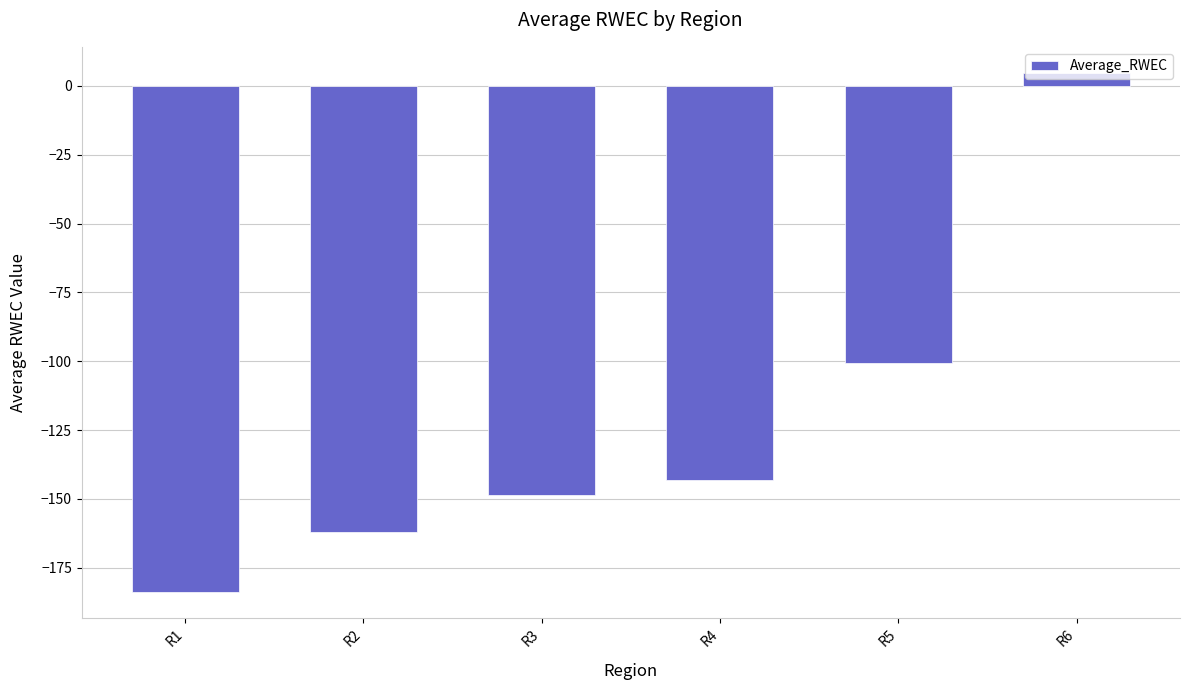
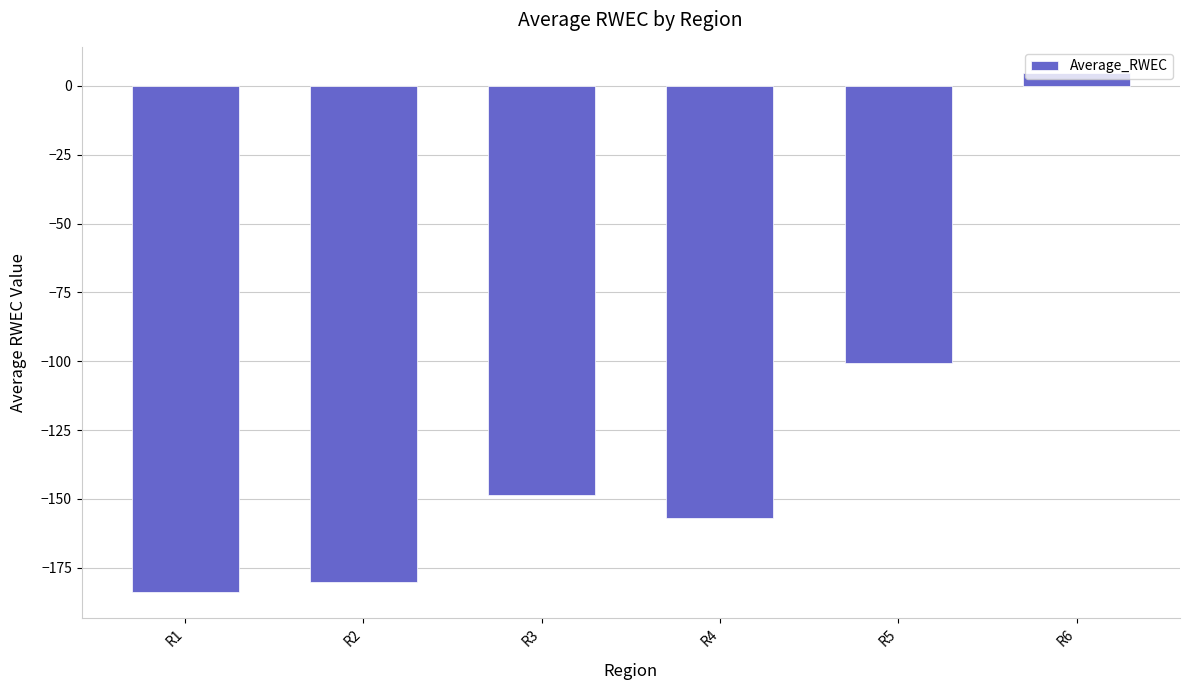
R2: -162 -> -180
R4: -143 -> -157
